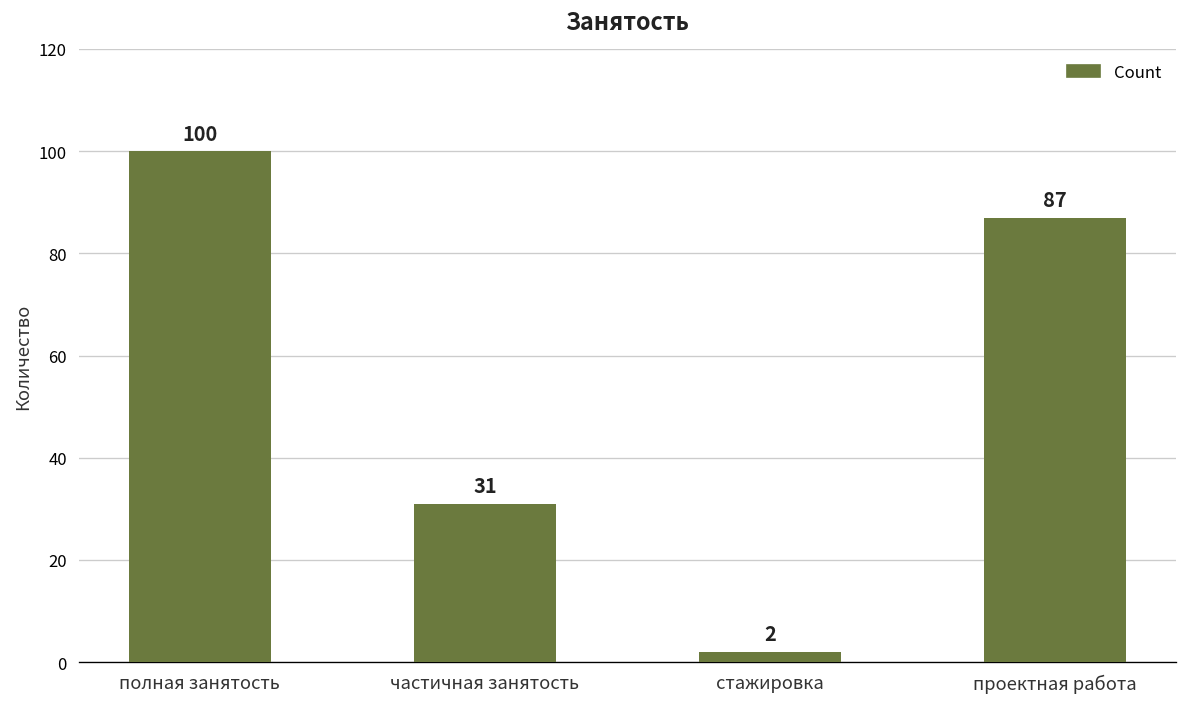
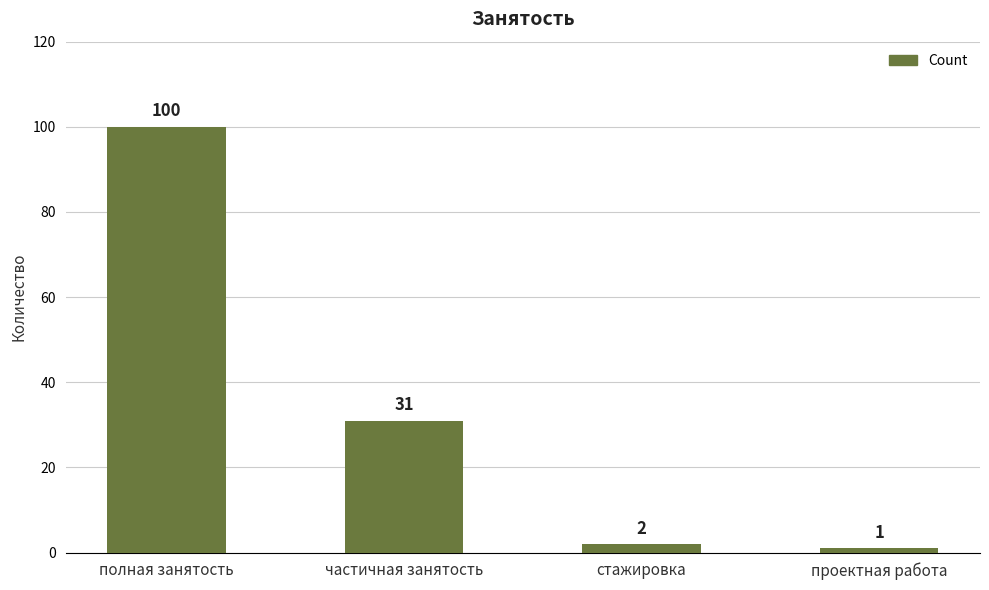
проектная работа: 87 -> 1
